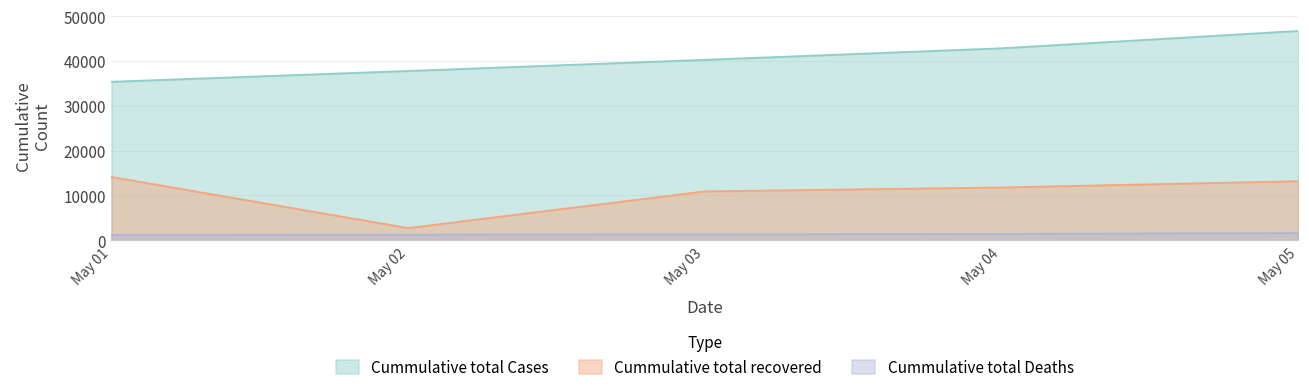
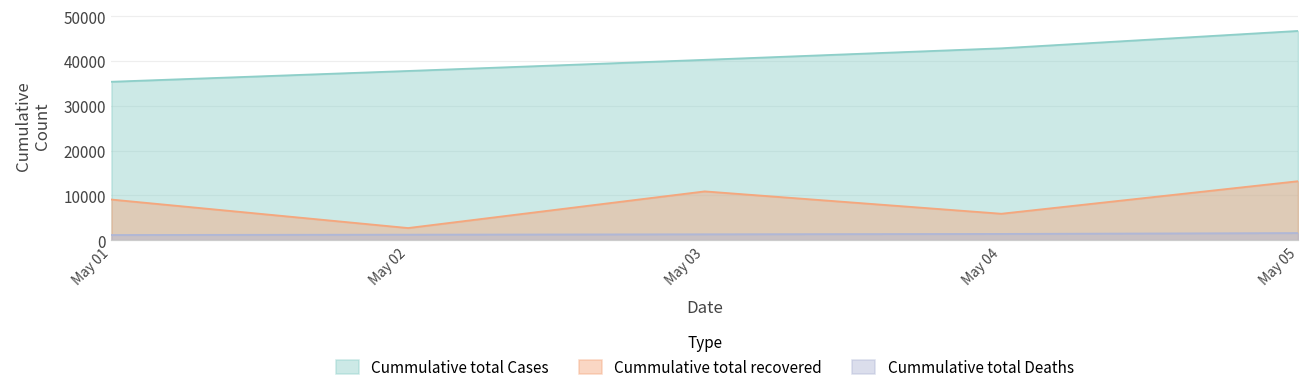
Cummulative total recovered, May 01: 14000 -> 9000
Cummulative total recovered, May 04: 12000 -> 6000
